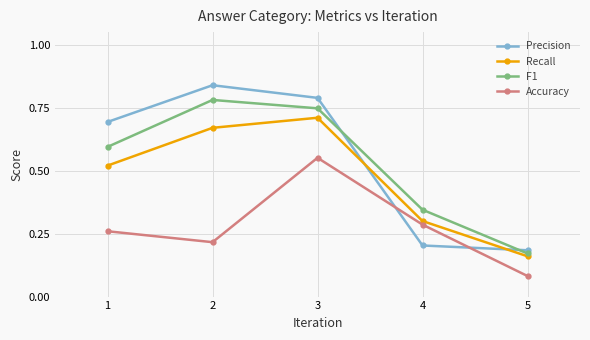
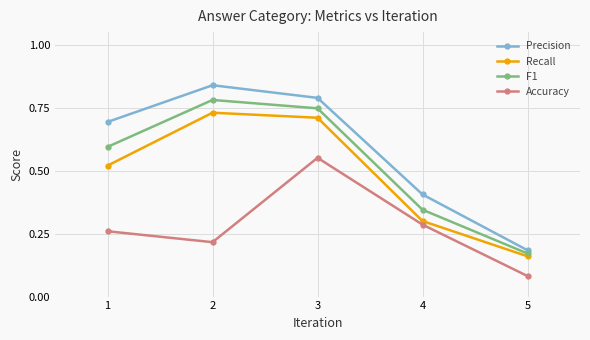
Recall, 2: 0.67 -> 0.73
Precision, 4: 0.20 -> 0.41
